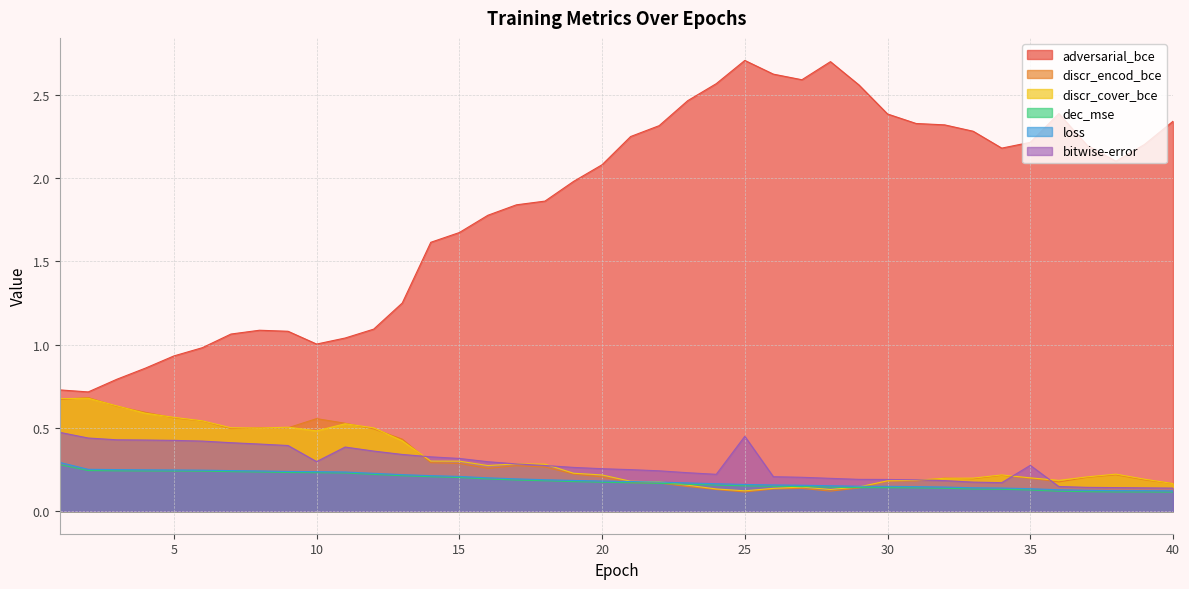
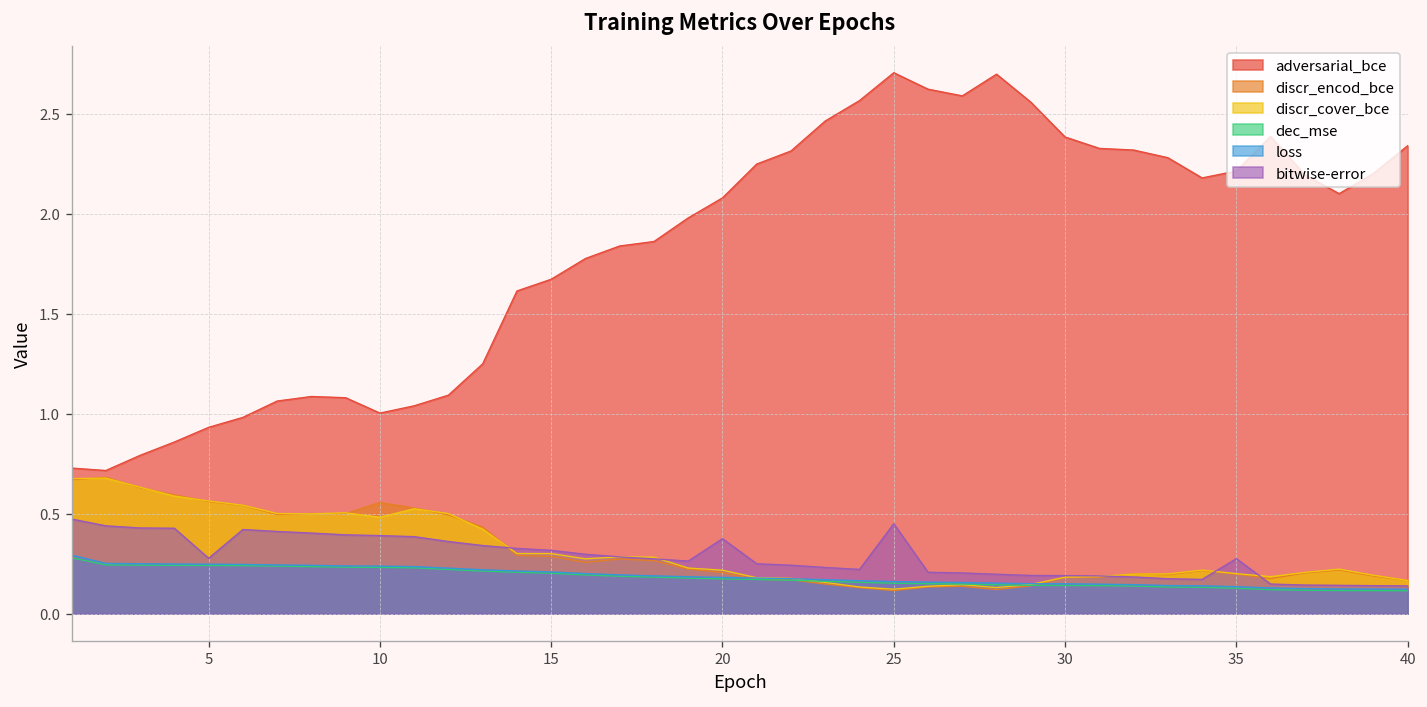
bitwise-error, 5: 0.43 -> 0.28
bitwise-error, 10: 0.30 -> 0.39
bitwise-error, 20: 0.26 -> 0.38
